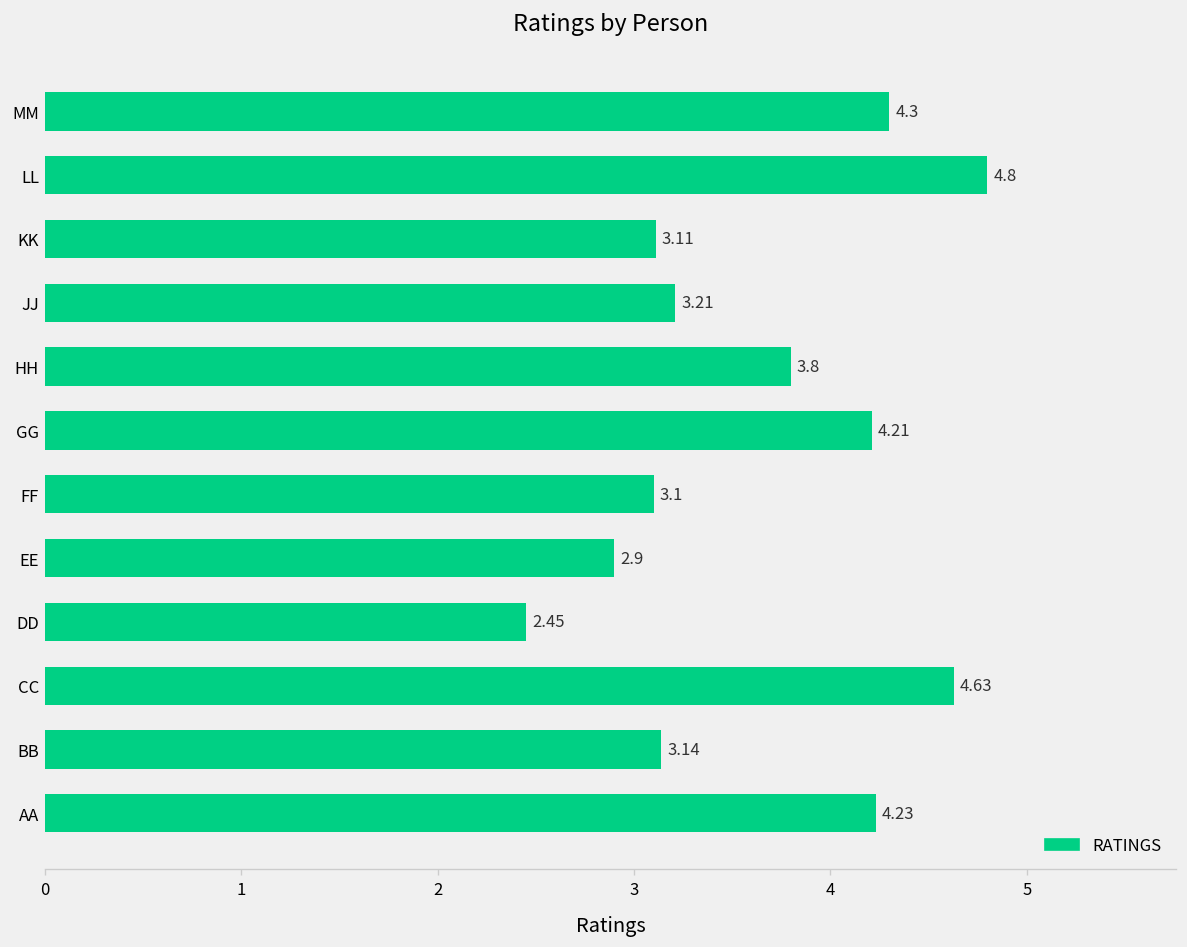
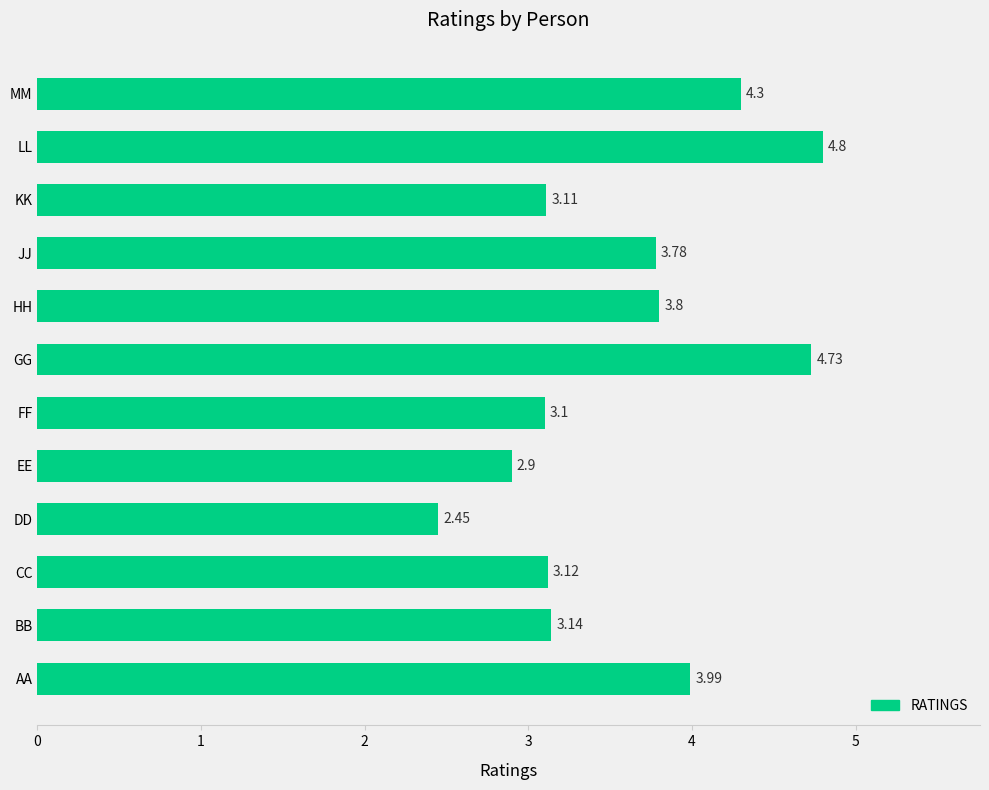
JJ: 3.21 -> 3.78
GG: 4.21 -> 4.73
CC: 4.63 -> 3.12
AA: 4.23 -> 3.99
